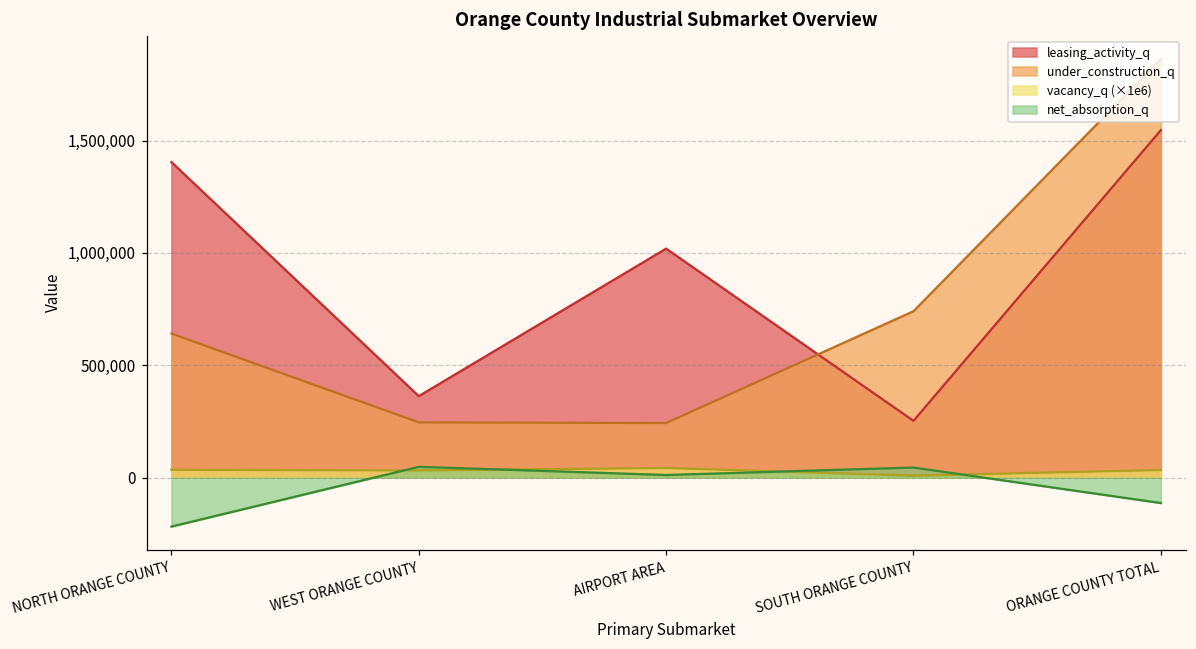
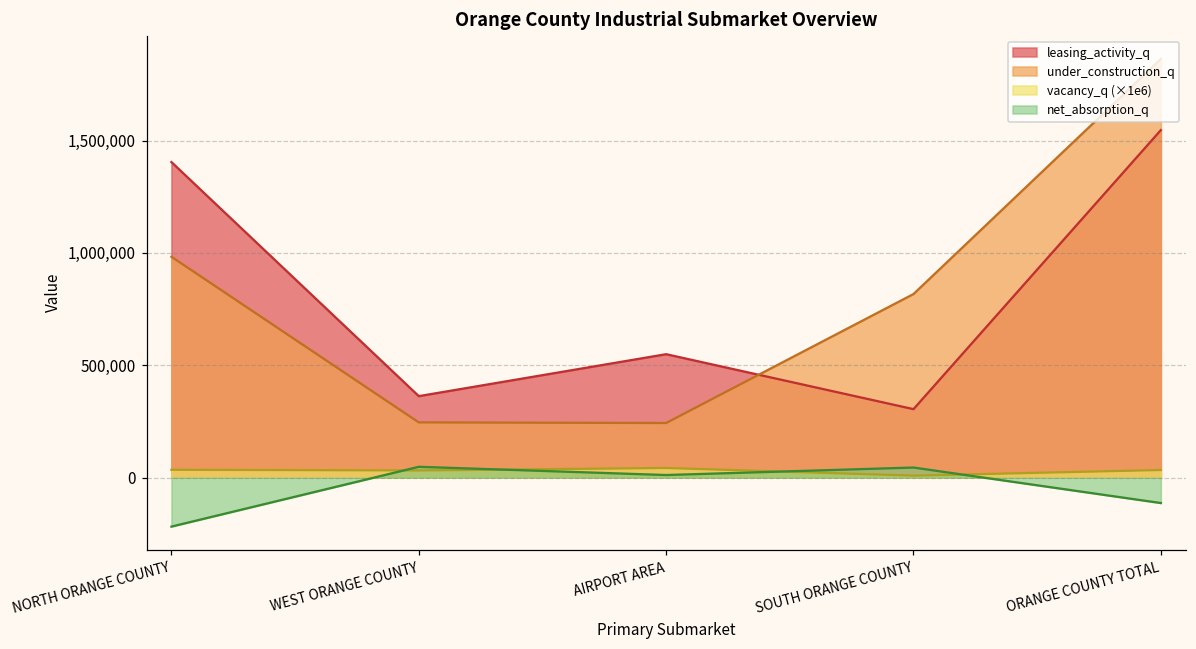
under_construction_q, NORTH ORANGE COUNTY: 640,000 -> 980,000
leasing_activity_q, AIRPORT AREA: 1,020,000 -> 550,000
leasing_activity_q, SOUTH ORANGE COUNTY: 250,000 -> 300,000
under_construction_q, SOUTH ORANGE COUNTY: 740,000 -> 820,000
